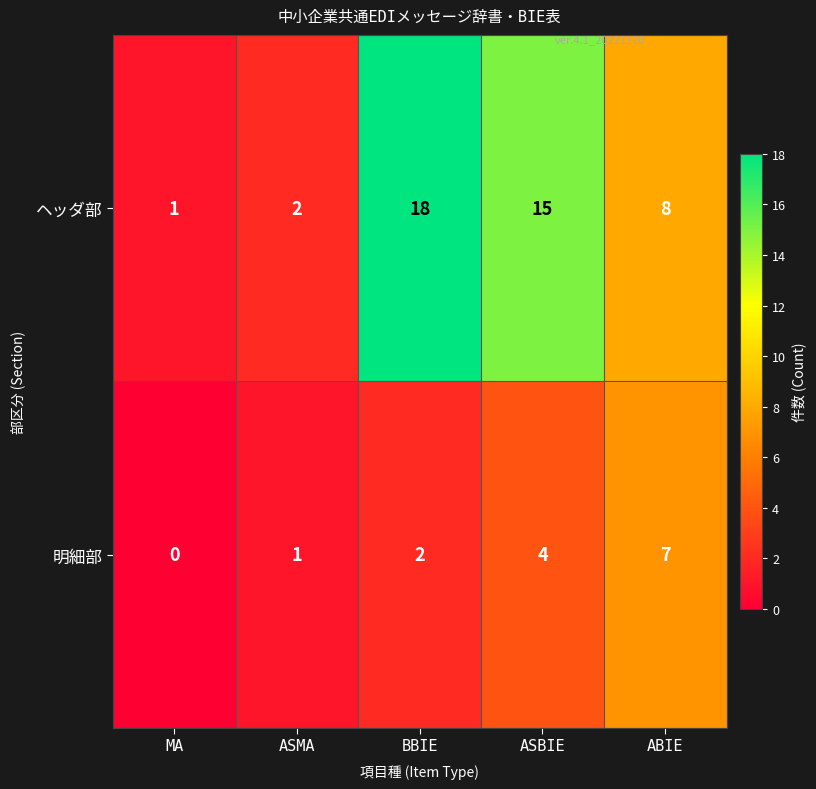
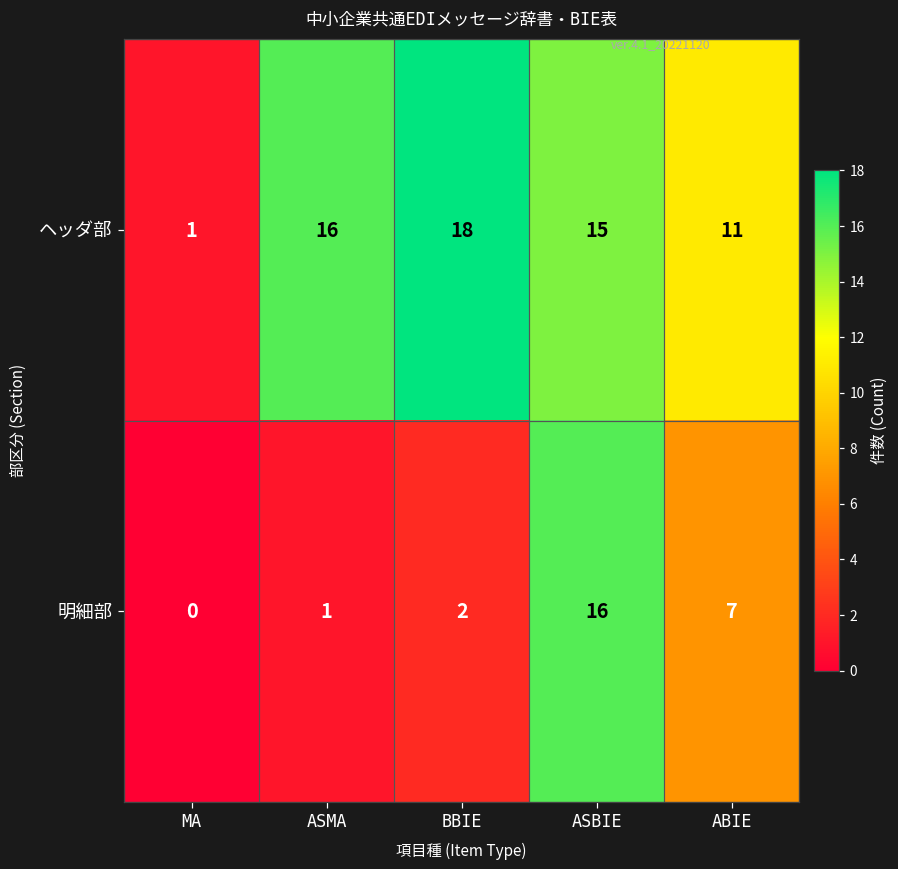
ヘッダ部, ASMA: 2 -> 16
ヘッダ部, ABIE: 8 -> 11
明細部, ASBIE: 4 -> 16
